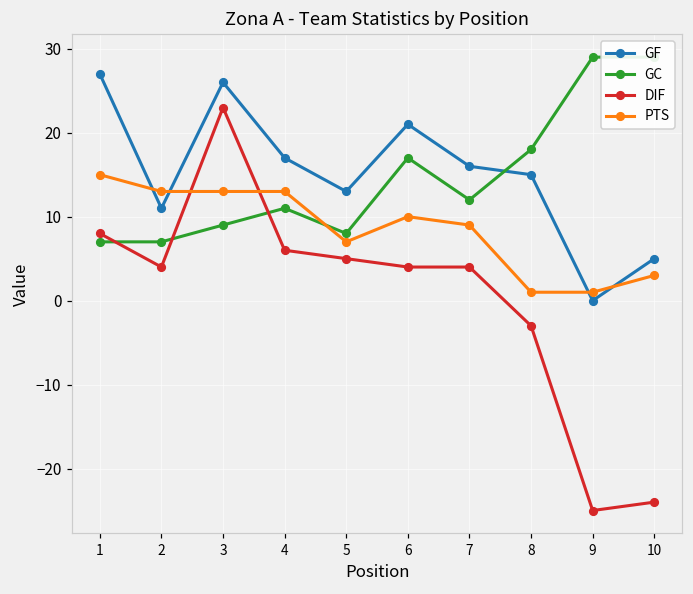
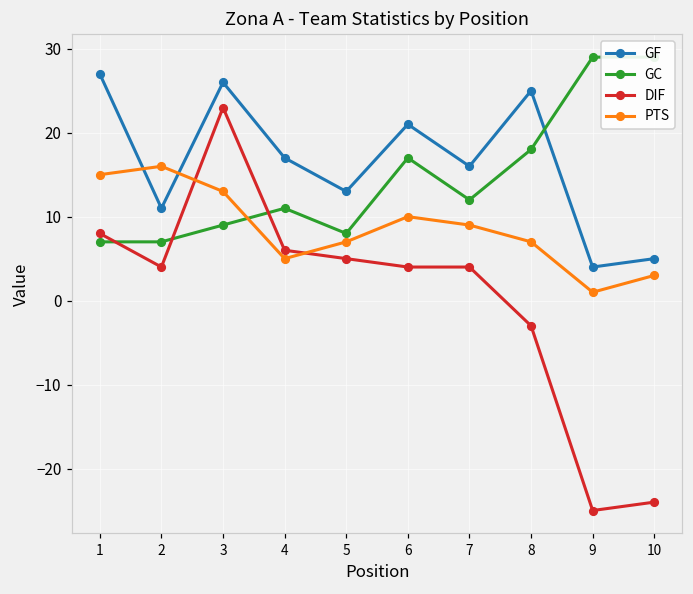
PTS, 2: 13 -> 16
PTS, 4: 13 -> 5
GF, 8: 15 -> 25
PTS, 8: 1 -> 7
GF, 9: 0 -> 4
